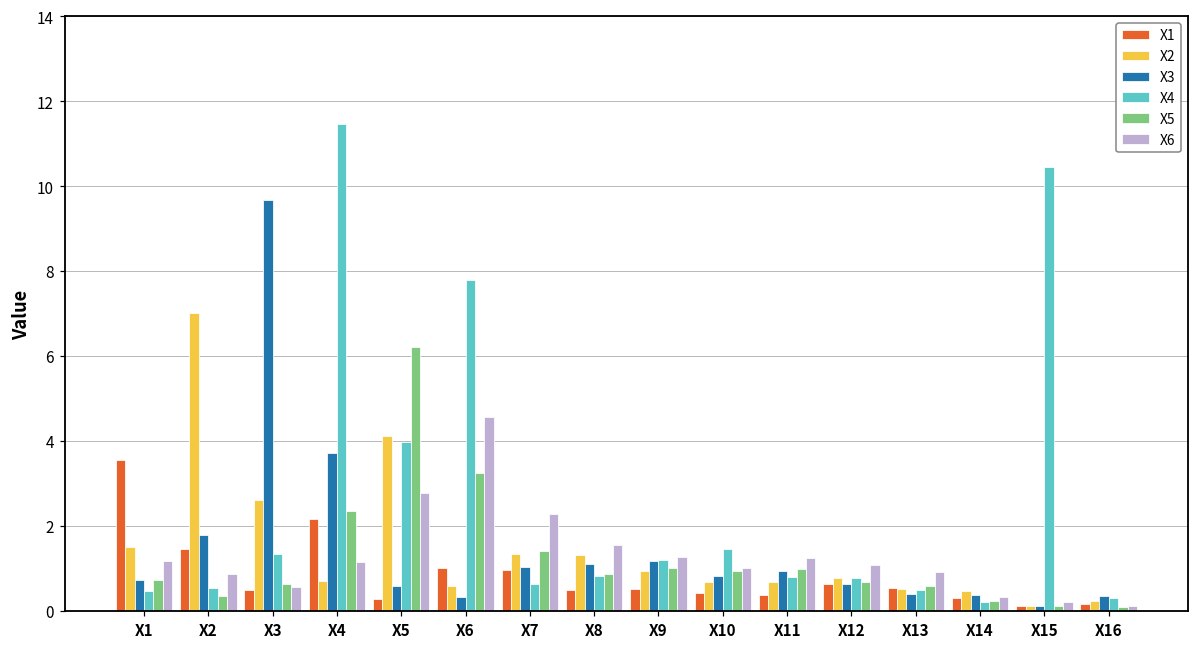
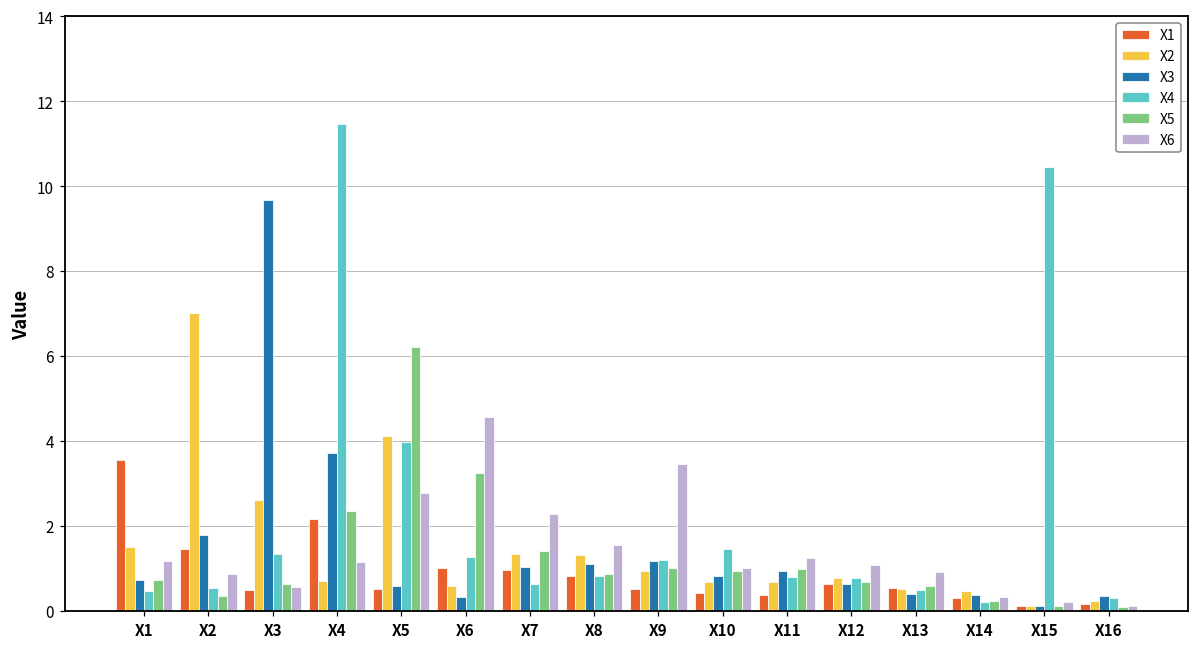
X1, X5: 0.3 -> 0.5
X4, X6: 7.8 -> 1.3
X1, X8: 0.5 -> 0.8
X6, X9: 1.3 -> 3.5
